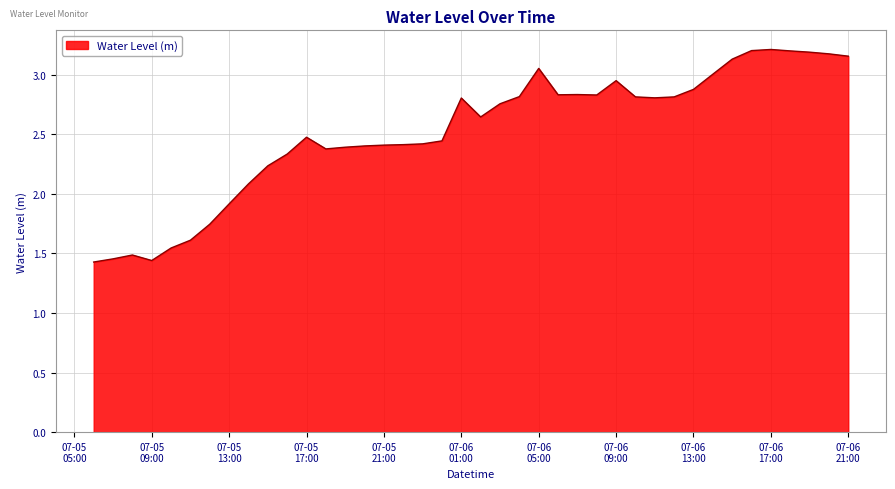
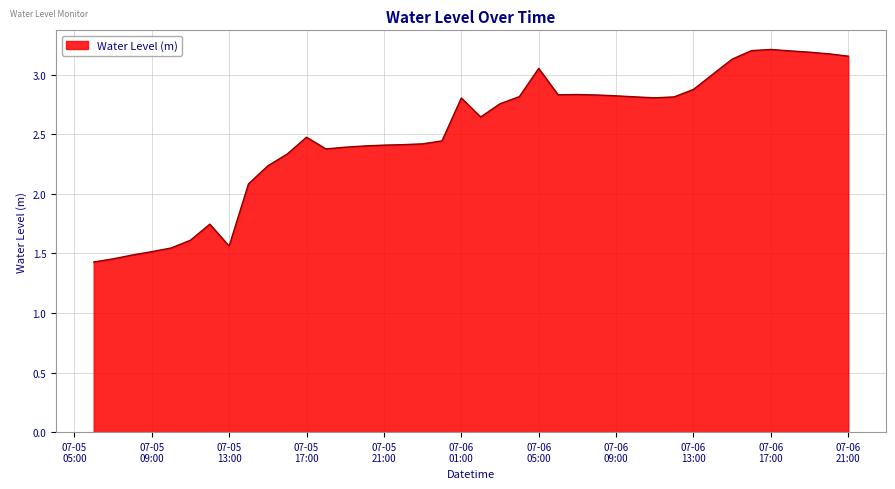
07-05 09:00: 1.44 -> 1.51
07-05 13:00: 1.91 -> 1.56
07-06 09:00: 2.95 -> 2.82
